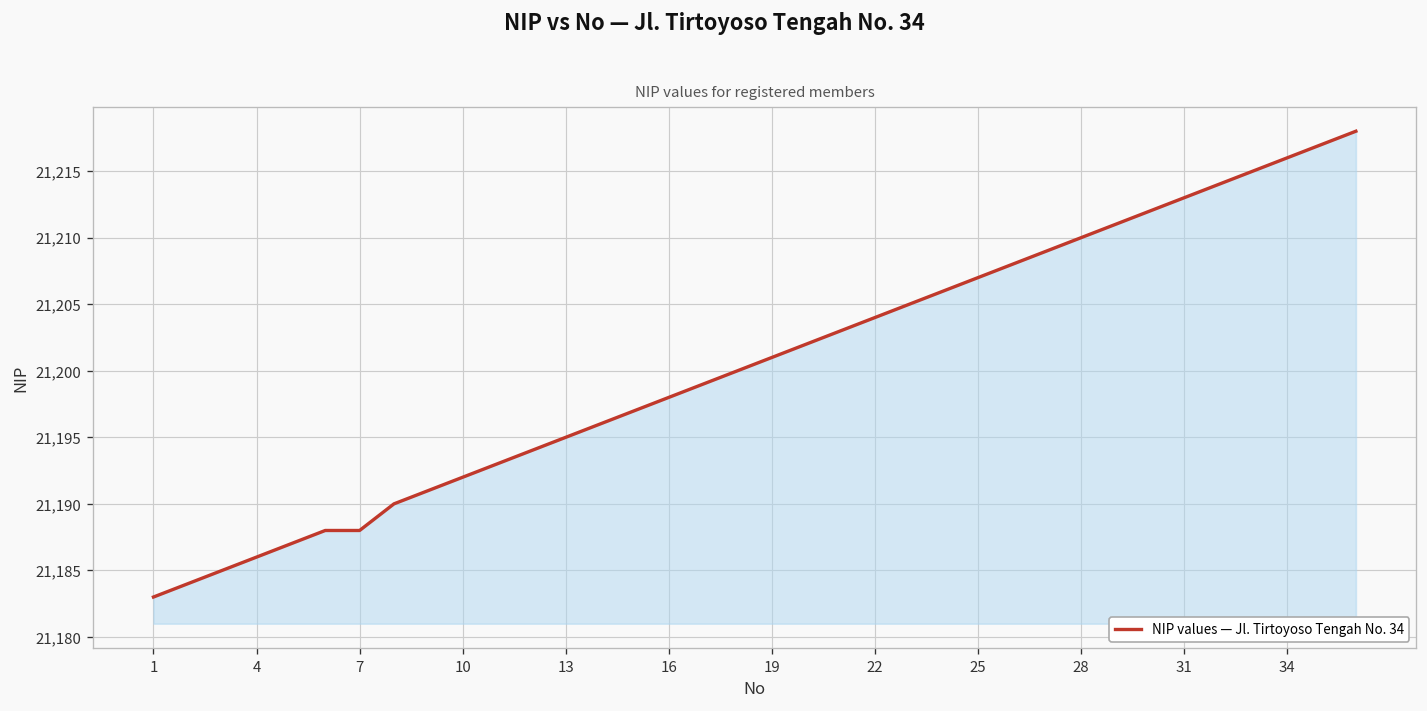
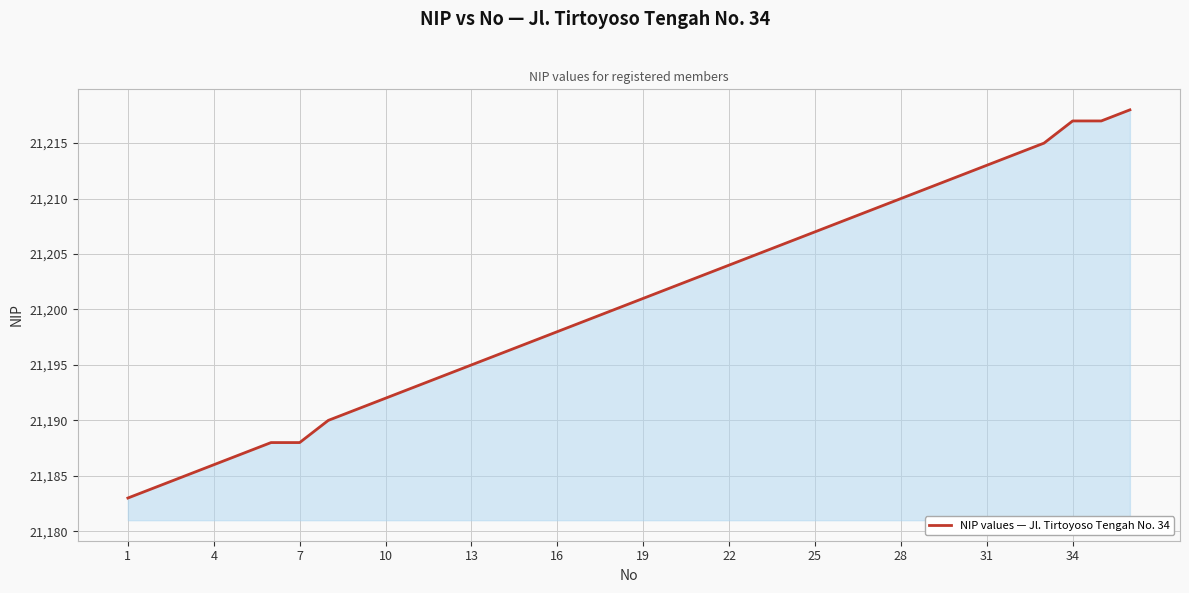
34: 21,216 -> 21,217
